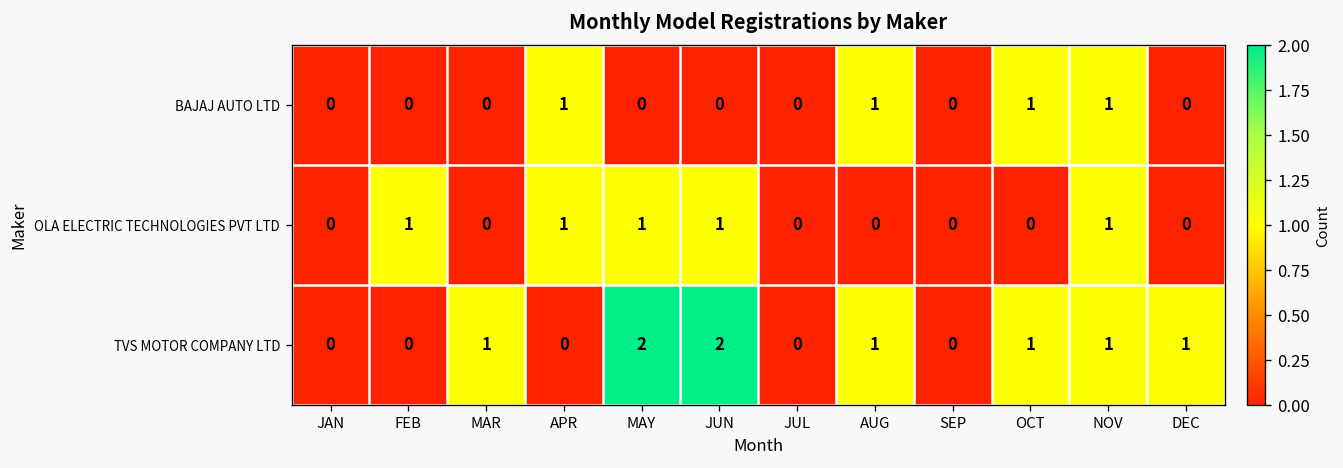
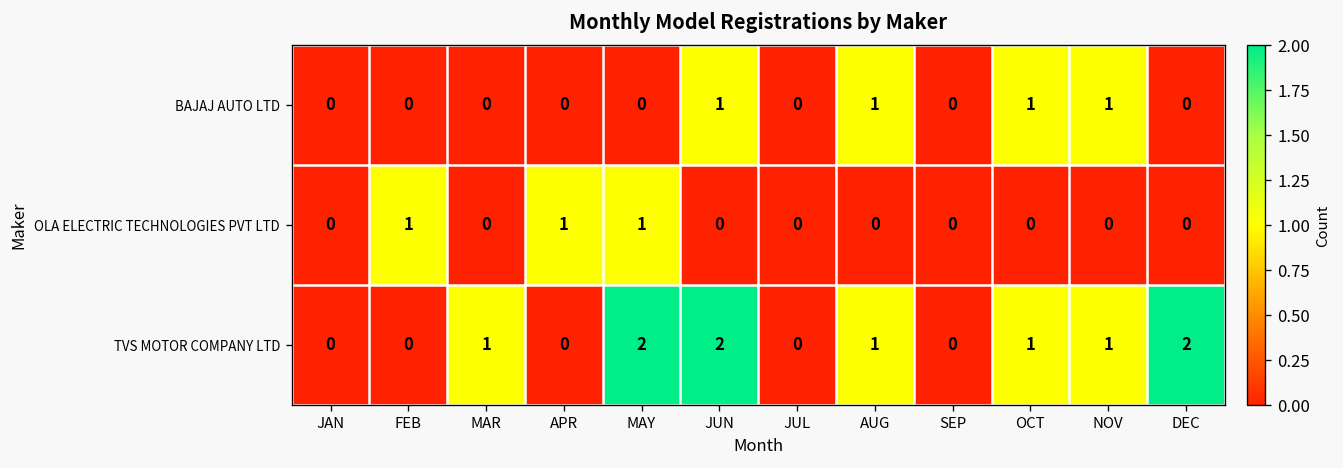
BAJAJ AUTO LTD, APR: 1 -> 0
BAJAJ AUTO LTD, JUN: 0 -> 1
OLA ELECTRIC TECHNOLOGIES PVT LTD, JUN: 1 -> 0
OLA ELECTRIC TECHNOLOGIES PVT LTD, NOV: 1 -> 0
TVS MOTOR COMPANY LTD, DEC: 1 -> 2
